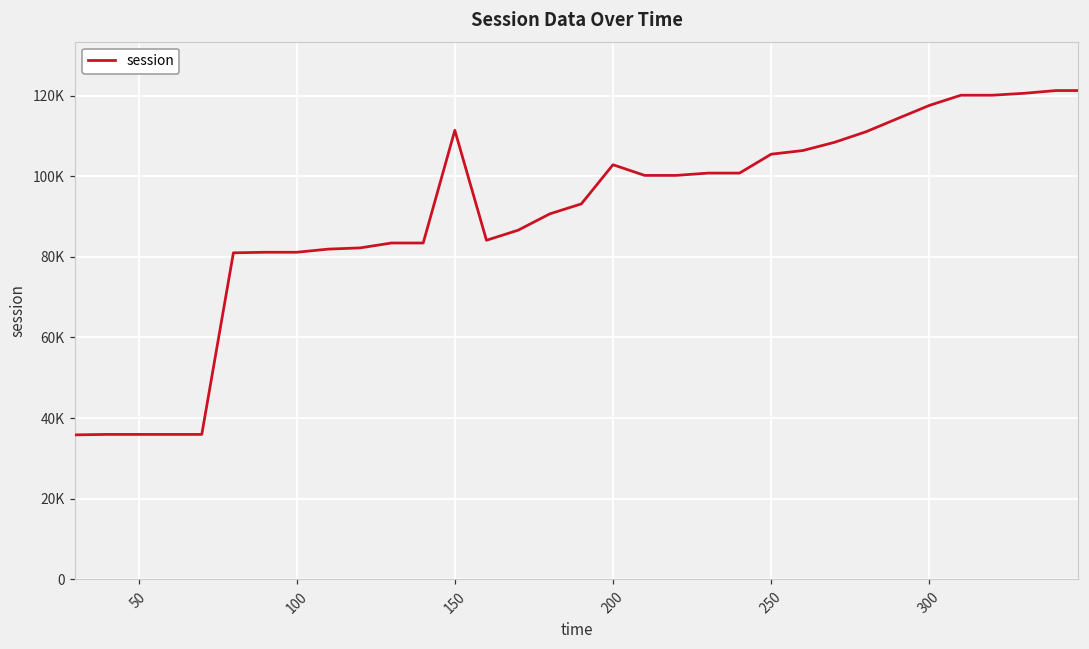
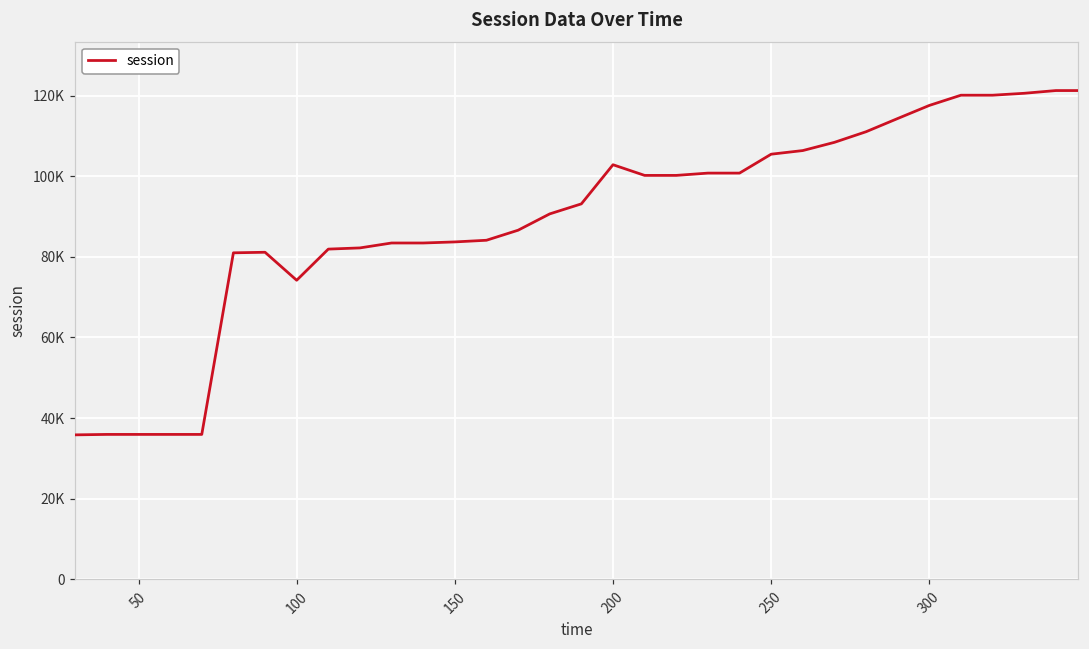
100: 81000 -> 74000
150: 111000 -> 84000
